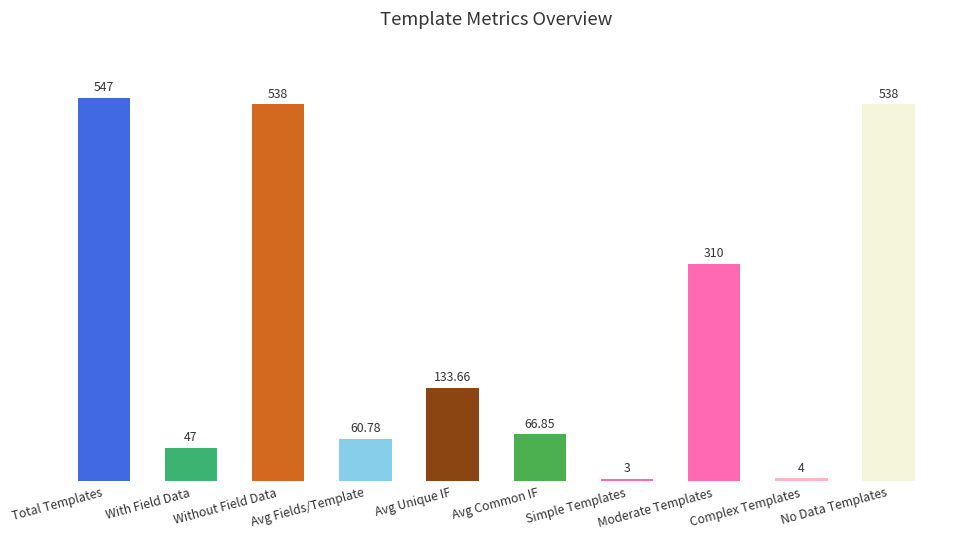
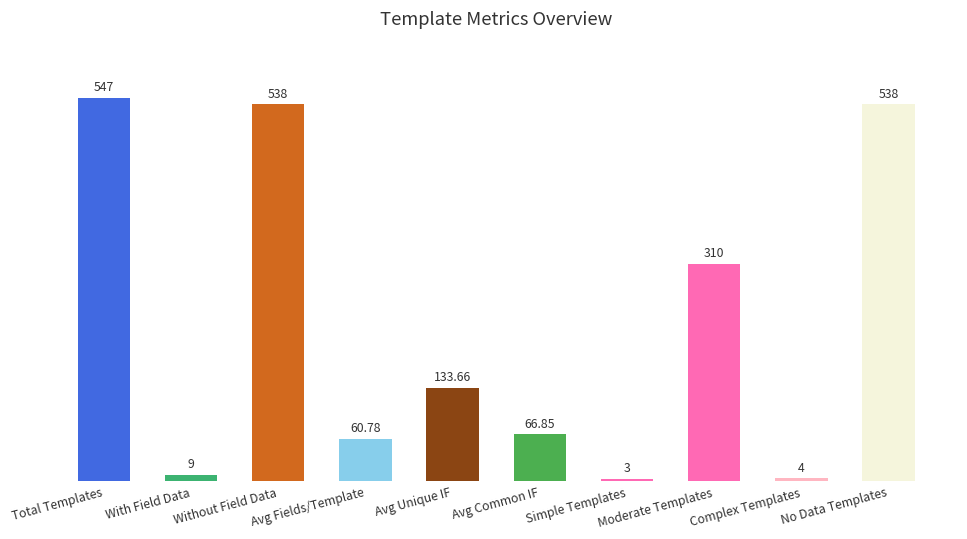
With Field Data: 47 -> 9
